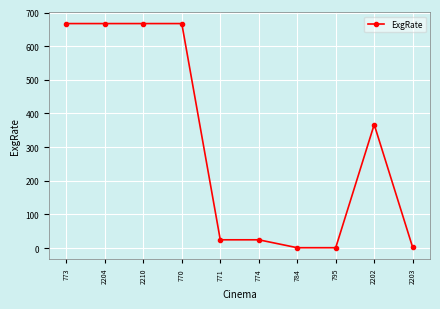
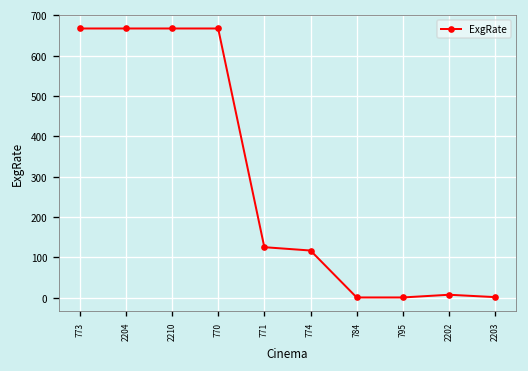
771: 20 -> 130
774: 20 -> 120
2202: 370 -> 10
